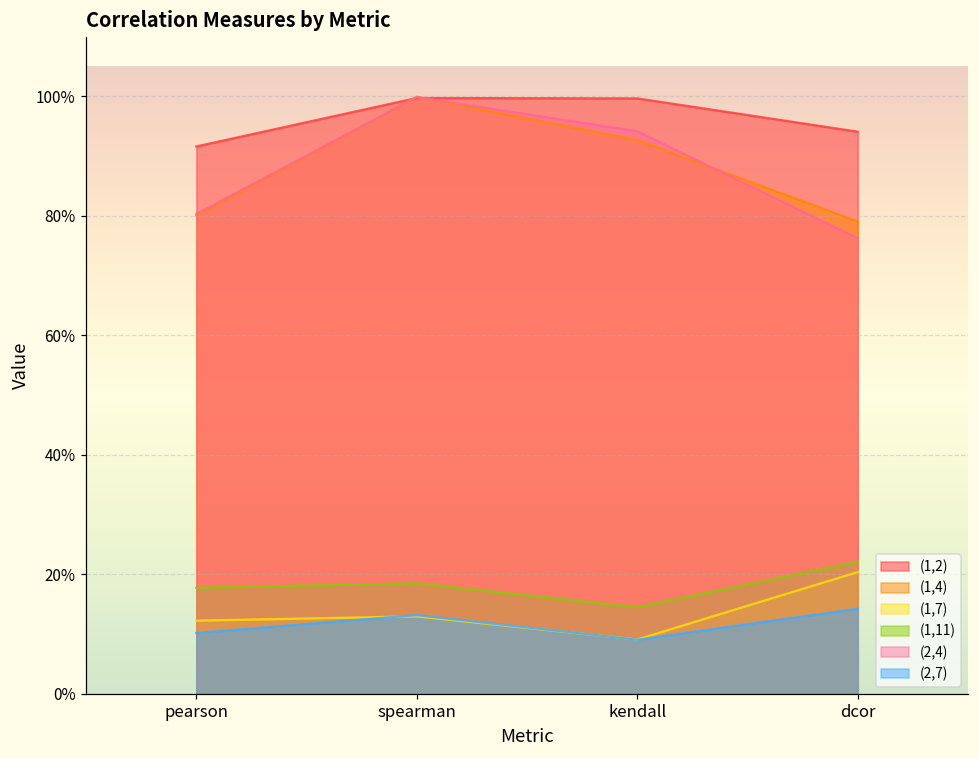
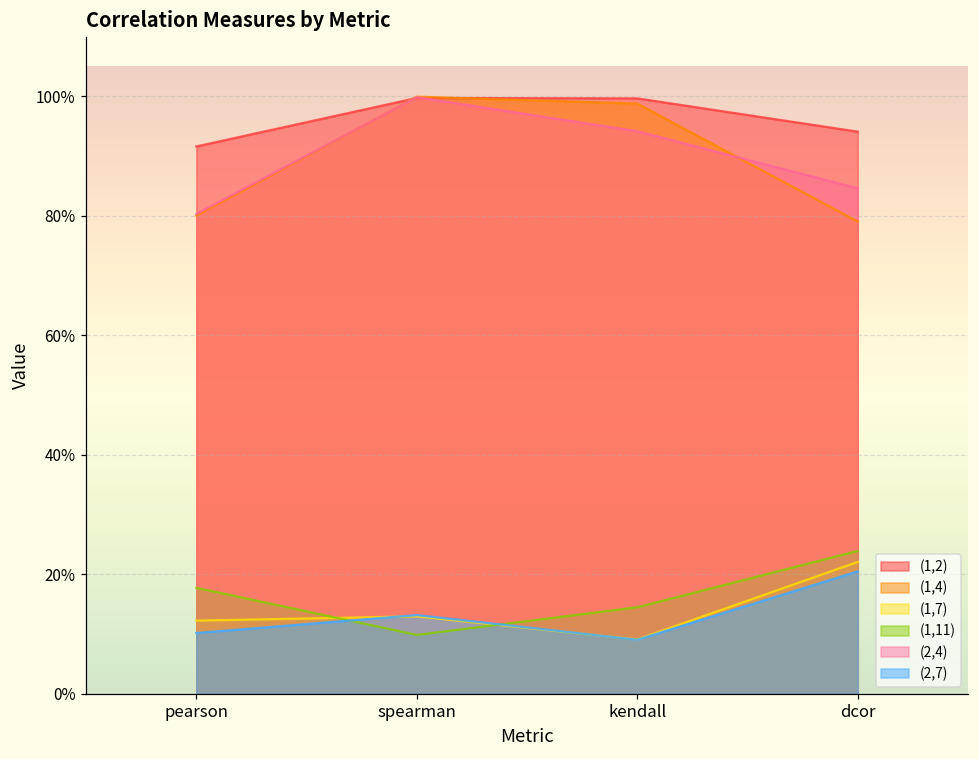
(1,11), spearman: 18% -> 10%
(1,4), kendall: 93% -> 99%
(1,7), dcor: 20% -> 22%
(1,11), dcor: 22% -> 24%
(2,4), dcor: 76% -> 85%
(2,7), dcor: 14% -> 20%
